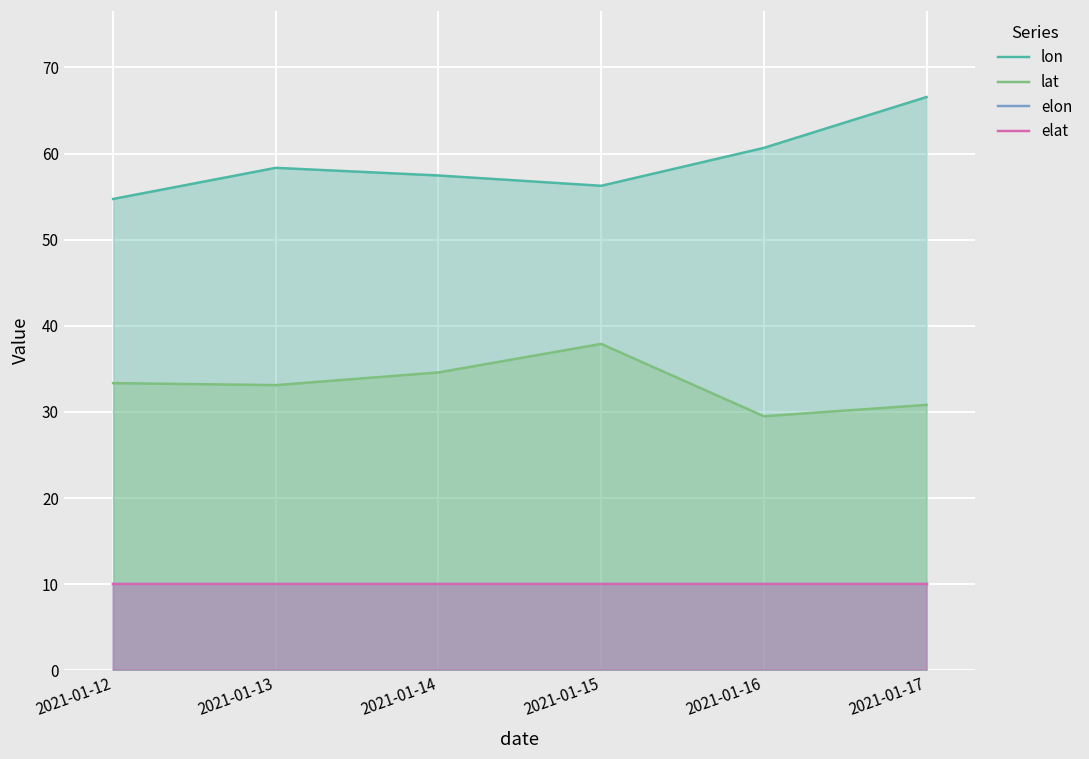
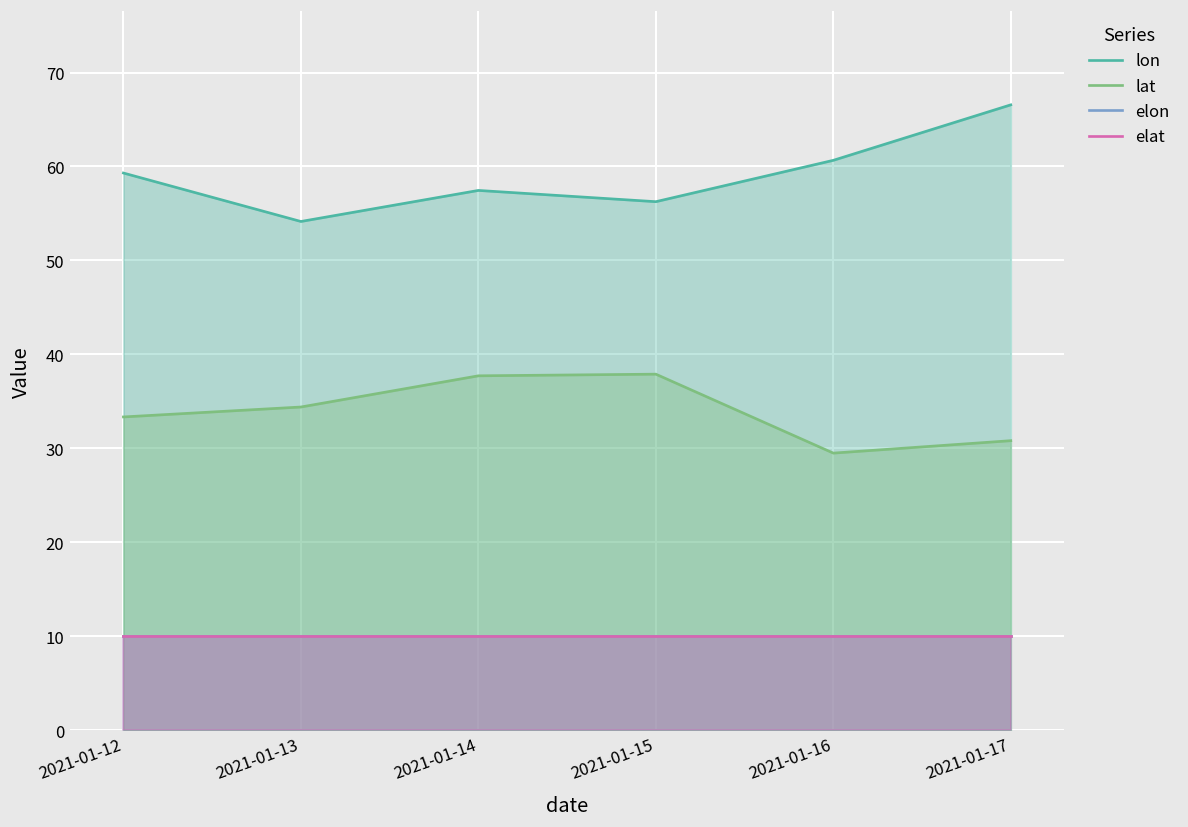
lon, 2021-01-12: 55 -> 59
lon, 2021-01-13: 58 -> 54
lat, 2021-01-13: 33 -> 34
lat, 2021-01-14: 35 -> 38
